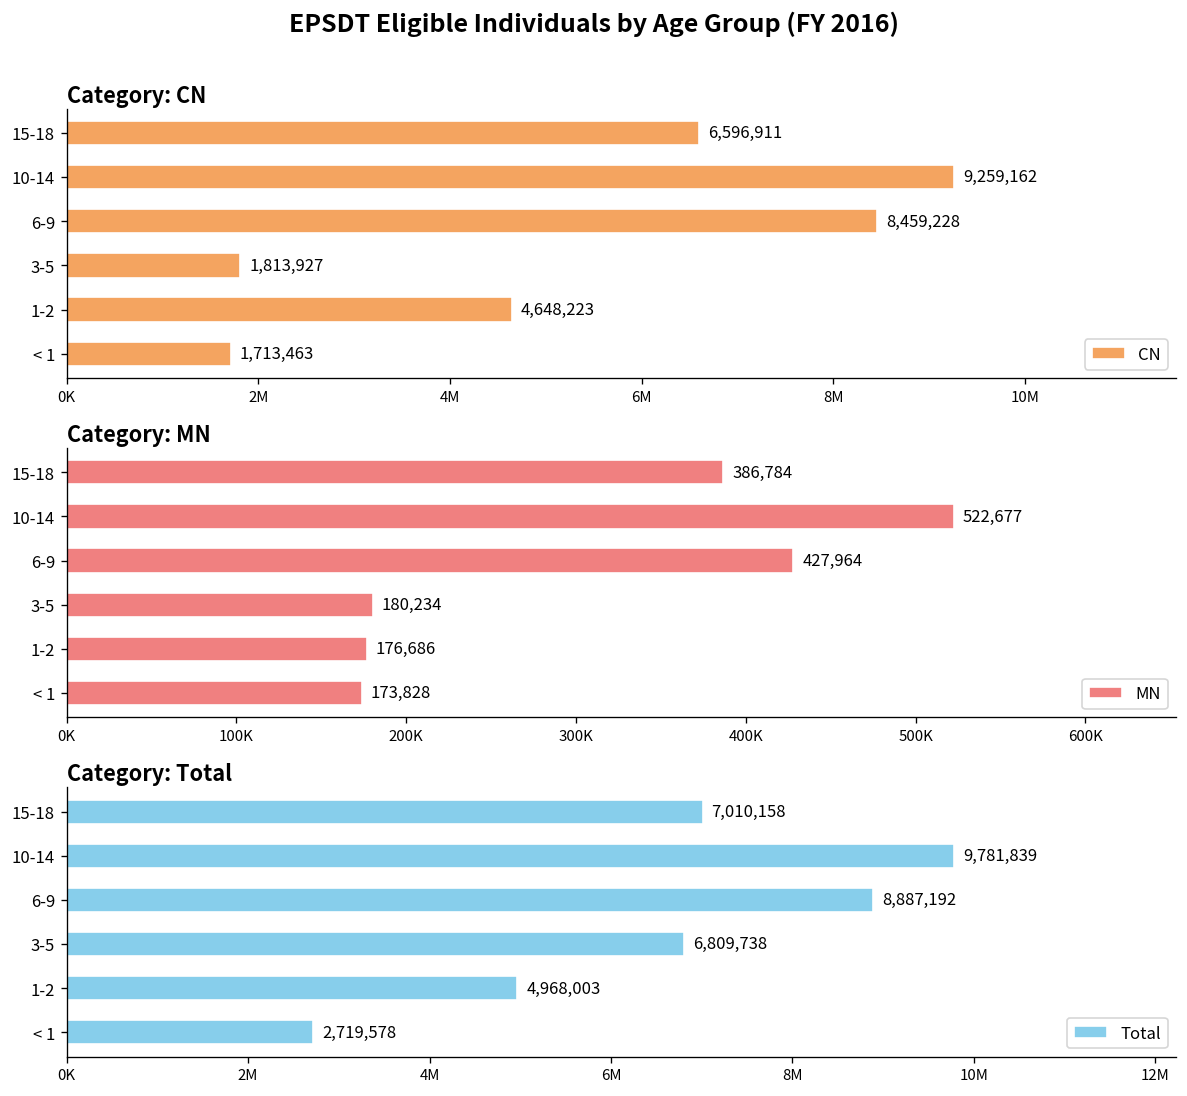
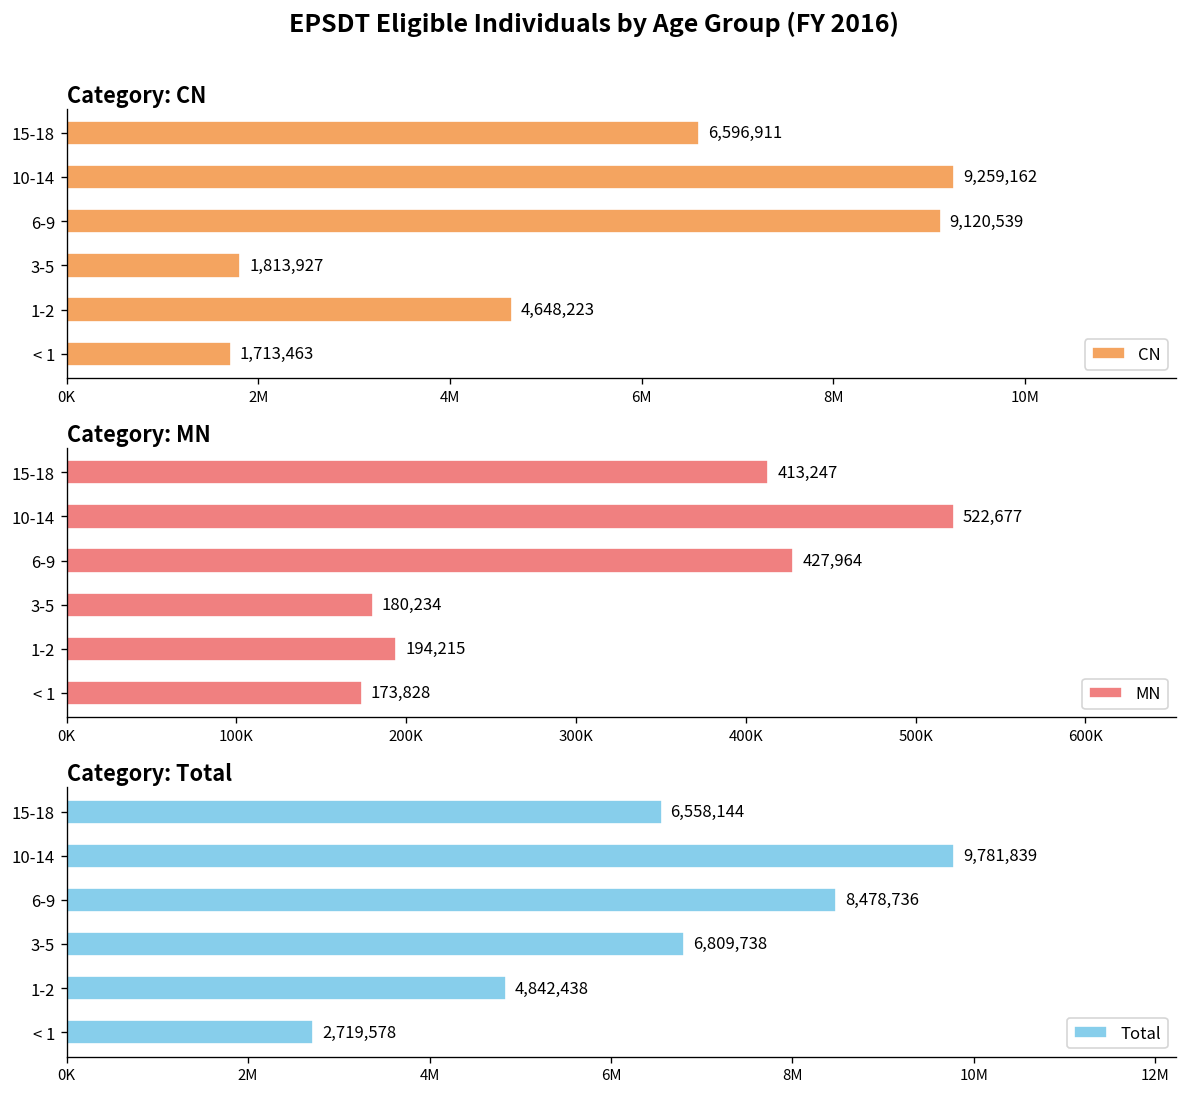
Category: CN, 6-9: 8,459,228 -> 9,120,539
Category: MN, 15-18: 386,784 -> 413,247
Category: MN, 1-2: 176,686 -> 194,215
Category: Total, 15-18: 7,010,158 -> 6,558,144
Category: Total, 6-9: 8,887,192 -> 8,478,736
Category: Total, 1-2: 4,968,003 -> 4,842,438
